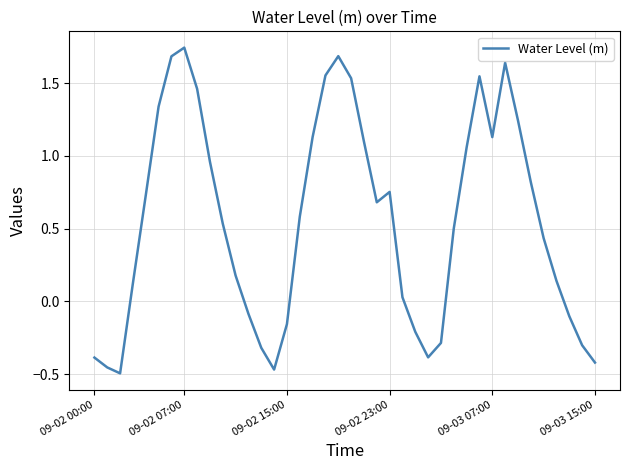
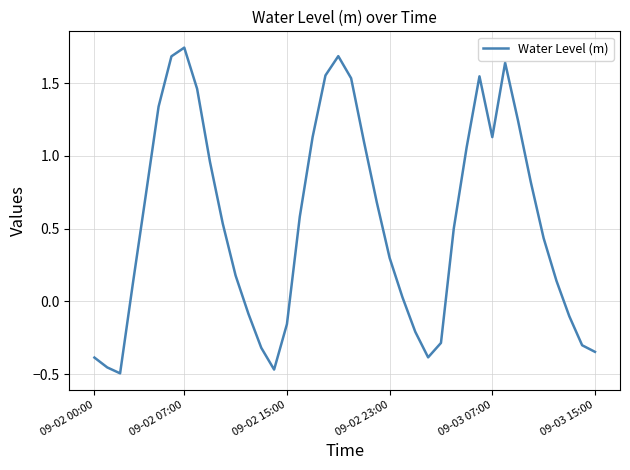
09-02 23:00: 0.75 -> 0.30
09-03 15:00: -0.42 -> -0.35
